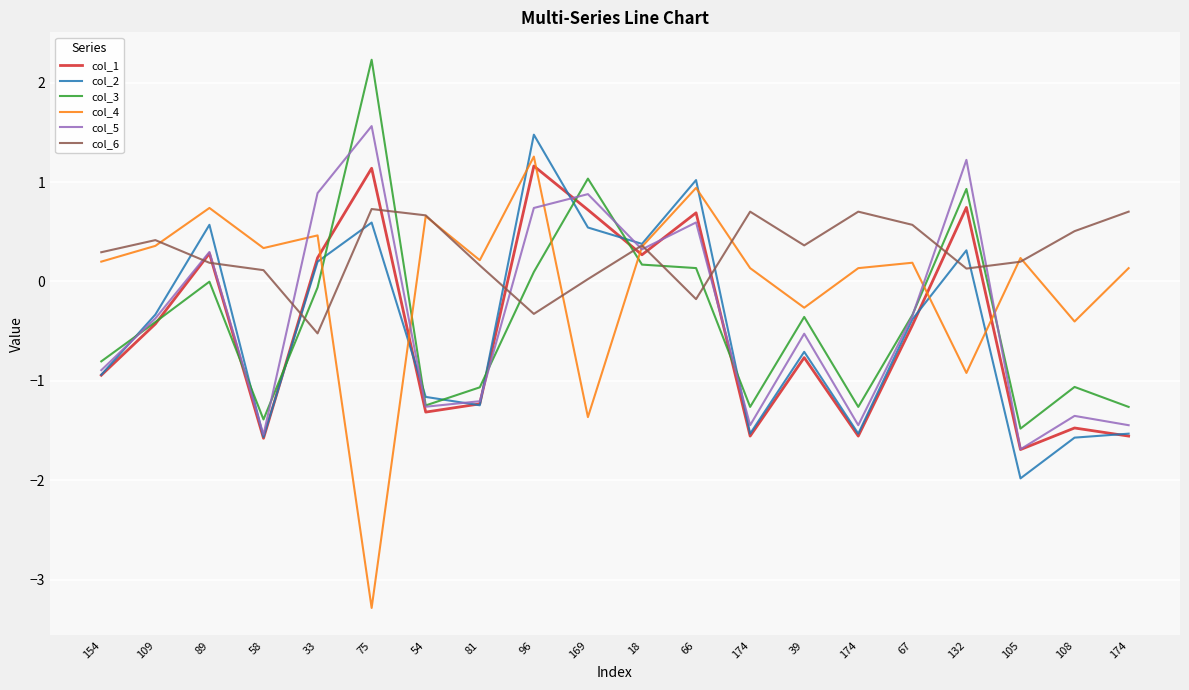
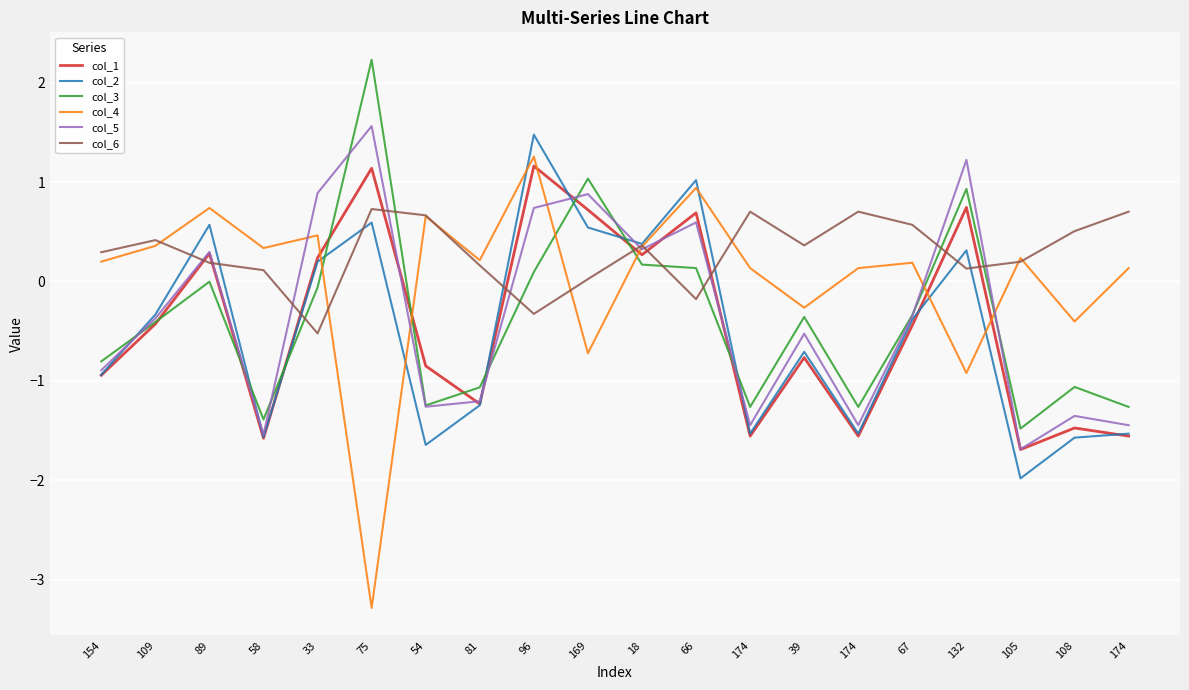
col_1, 54: -1.3 -> -0.8
col_2, 54: -1.2 -> -1.6
col_4, 169: -1.4 -> -0.7
